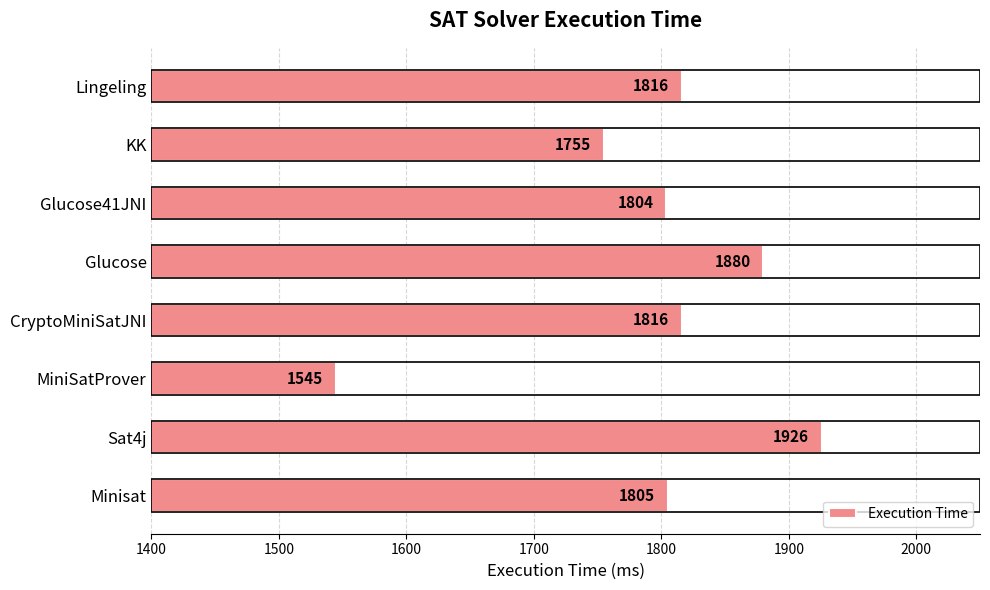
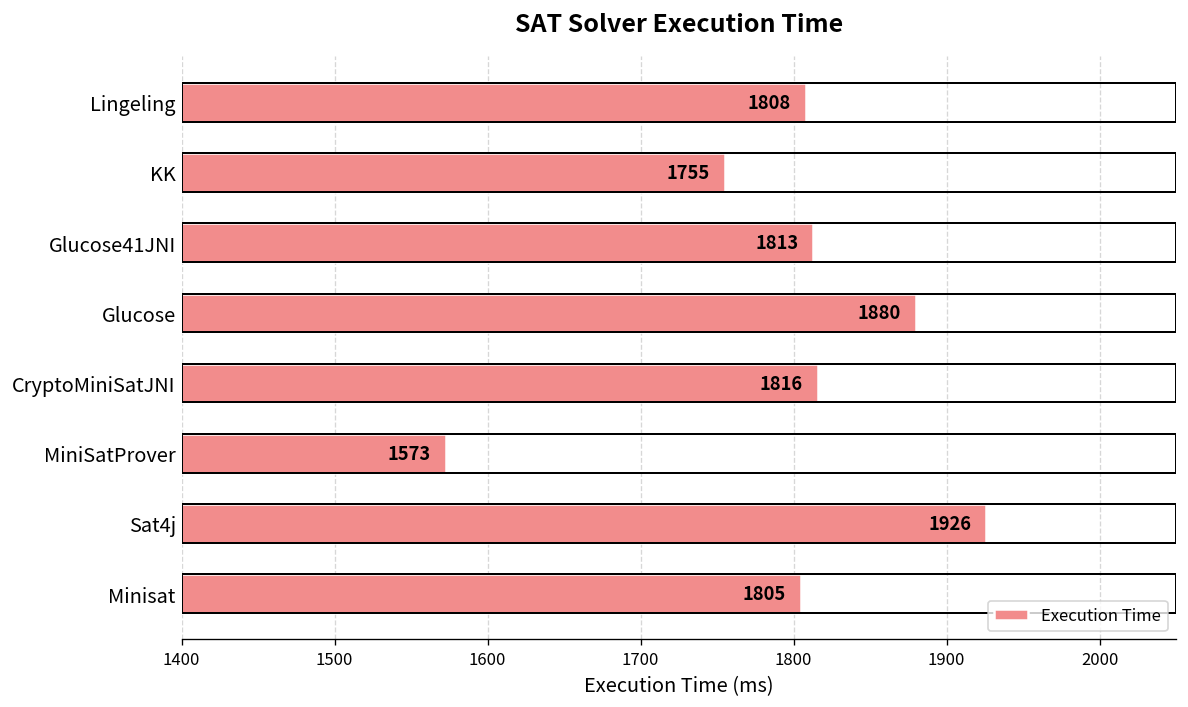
Lingeling: 1816 -> 1808
Glucose41JNI: 1804 -> 1813
MiniSatProver: 1545 -> 1573
